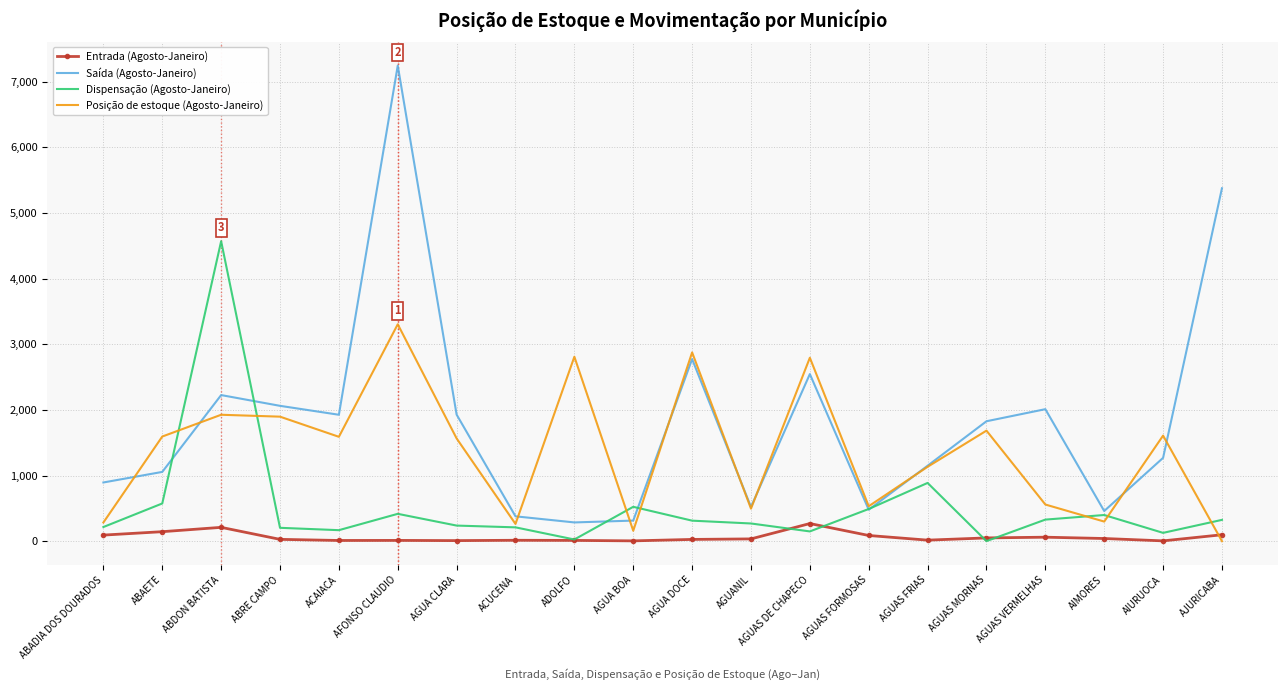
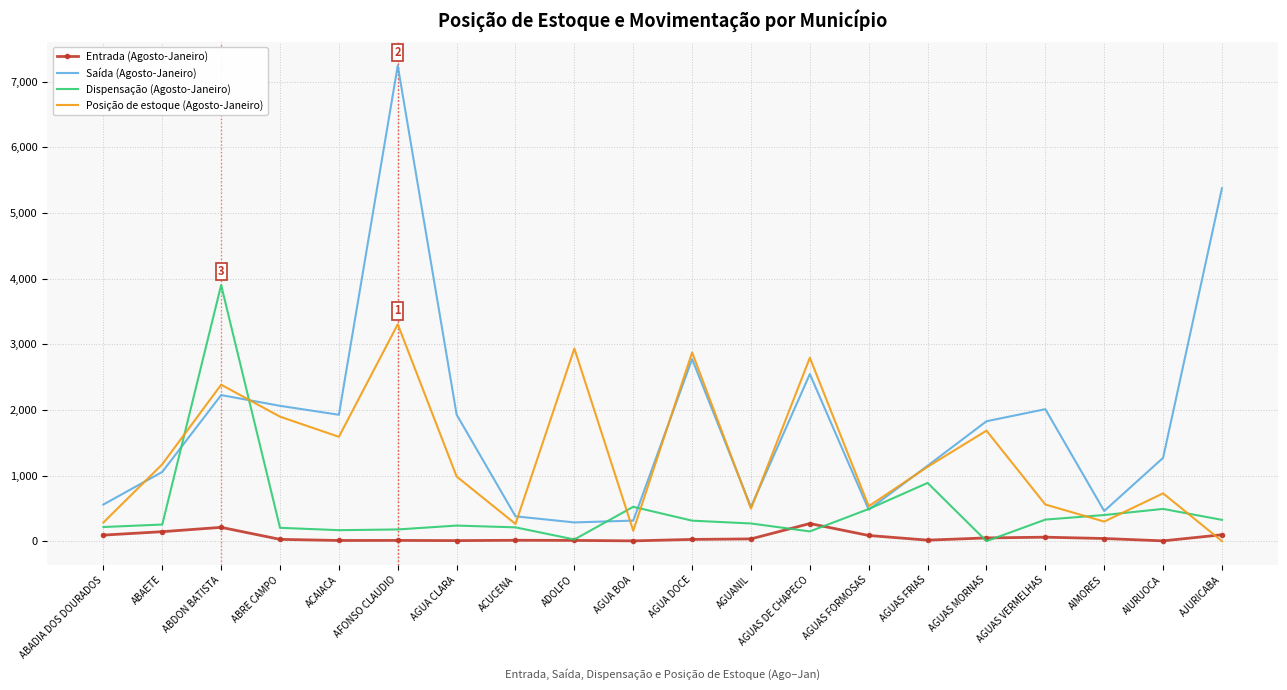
Saída (Agosto-Janeiro), ABADIA DOS DOURADOS: 900 -> 600
Dispensação (Agosto-Janeiro), ABAETE: 600 -> 300
Posição de estoque (Agosto-Janeiro), ABAETE: 1,600 -> 1,200
Dispensação (Agosto-Janeiro), ABDON BATISTA: 4,600 -> 3,900
Posição de estoque (Agosto-Janeiro), ABDON BATISTA: 1,900 -> 2,400
Dispensação (Agosto-Janeiro), AFONSO CLAUDIO: 400 -> 200
Posição de estoque (Agosto-Janeiro), AGUA CLARA: 1,600 -> 1,000
Posição de estoque (Agosto-Janeiro), ADOLFO: 2,800 -> 2,900
Dispensação (Agosto-Janeiro), AIURUOCA: 100 -> 500
Posição de estoque (Agosto-Janeiro), AIURUOCA: 1,600 -> 700
